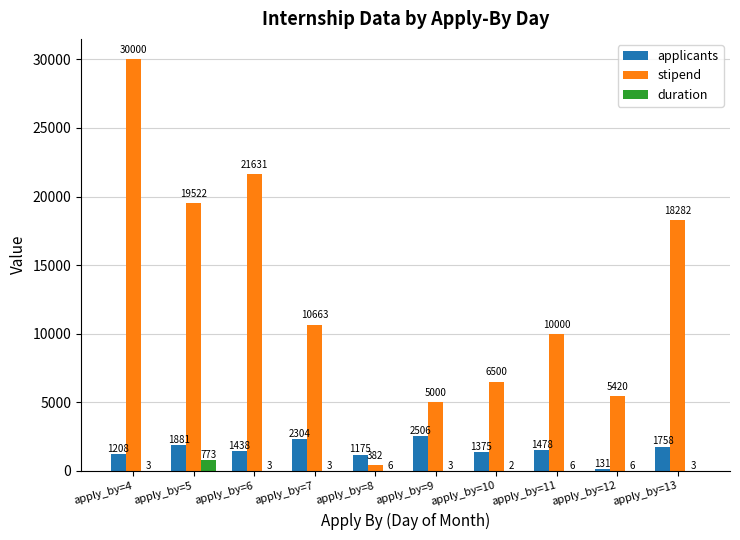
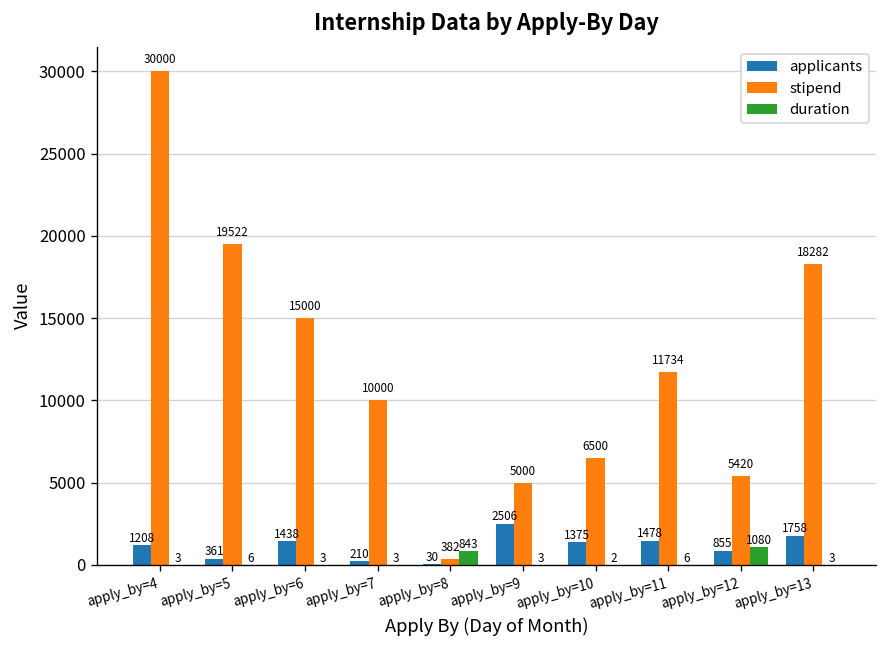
applicants, apply_by=5: 1881 -> 361
duration, apply_by=5: 773 -> 6
stipend, apply_by=6: 21631 -> 15000
applicants, apply_by=7: 2304 -> 210
stipend, apply_by=7: 10663 -> 10000
applicants, apply_by=8: 1175 -> 30
duration, apply_by=8: 6 -> 843
stipend, apply_by=11: 10000 -> 11734
applicants, apply_by=12: 131 -> 855
duration, apply_by=12: 6 -> 1080
